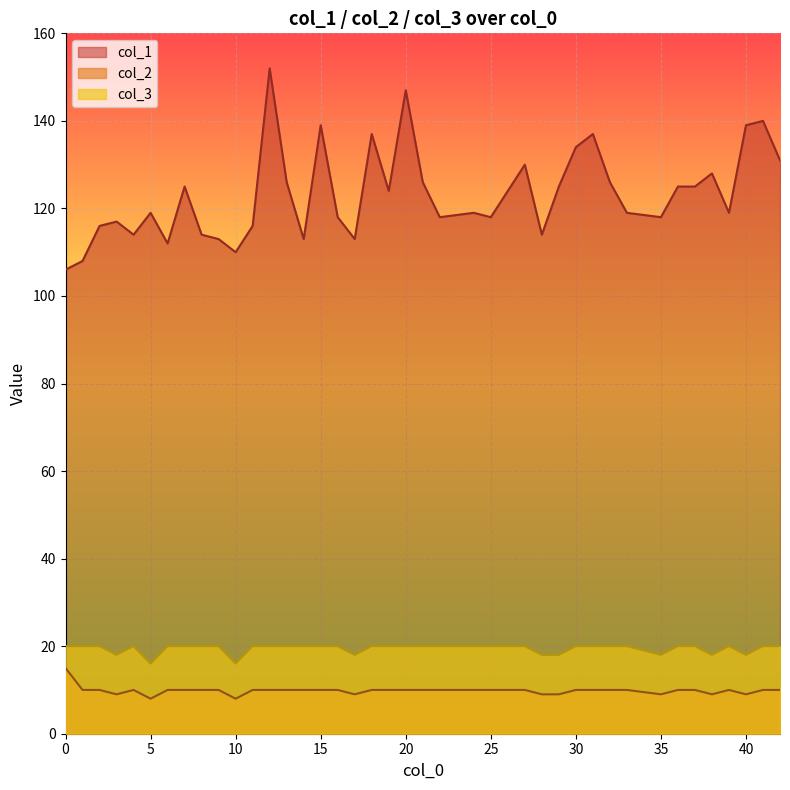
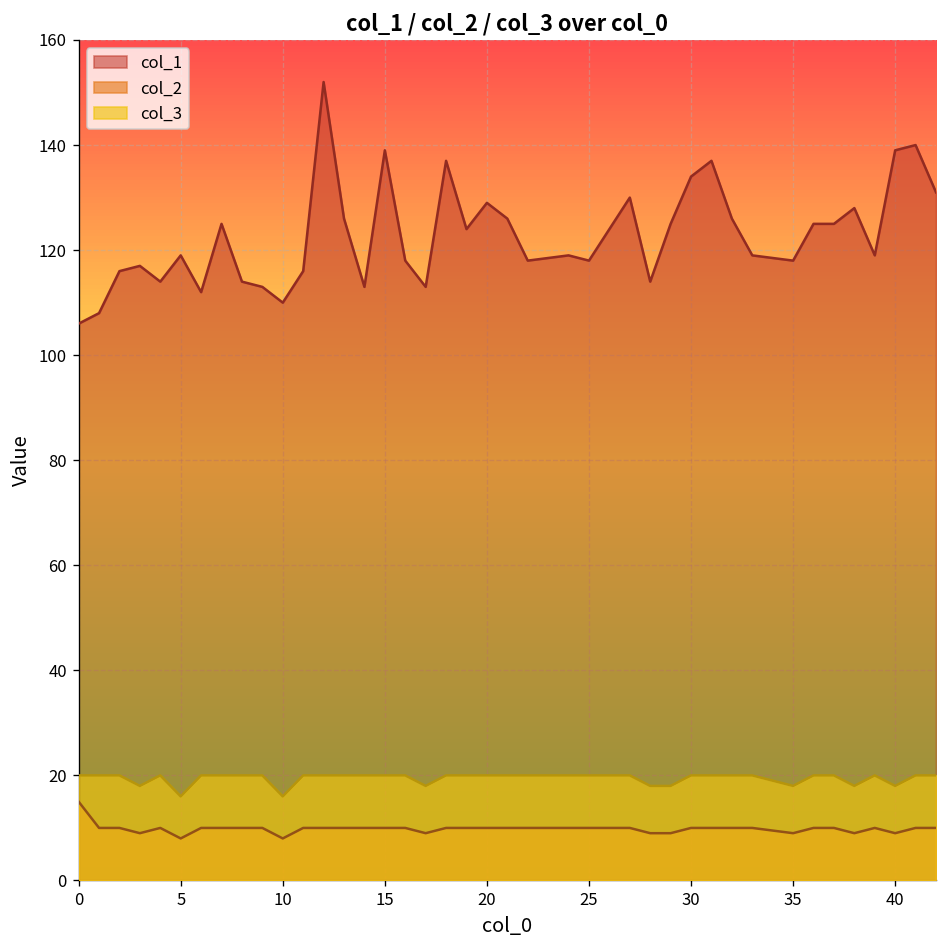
col_1, 20: 147 -> 129
